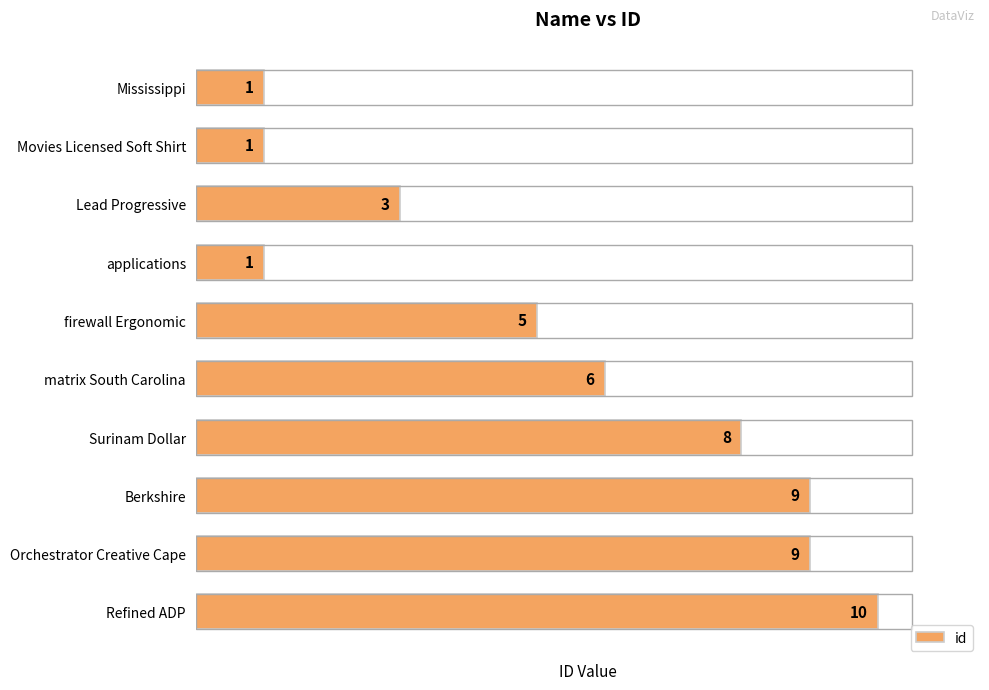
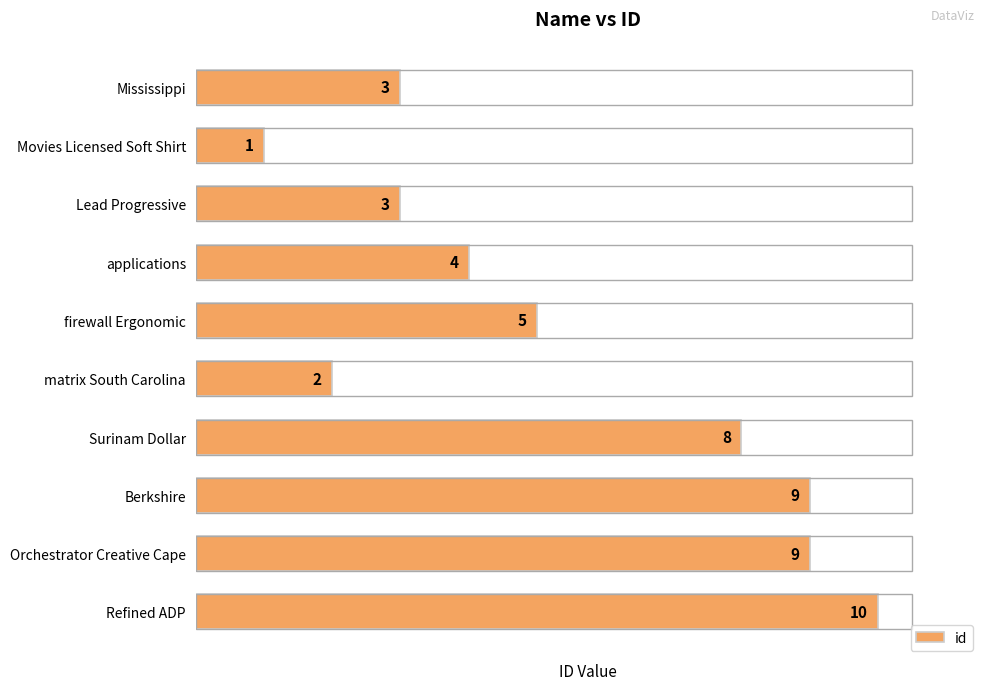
Mississippi: 1 -> 3
applications: 1 -> 4
matrix South Carolina: 6 -> 2
